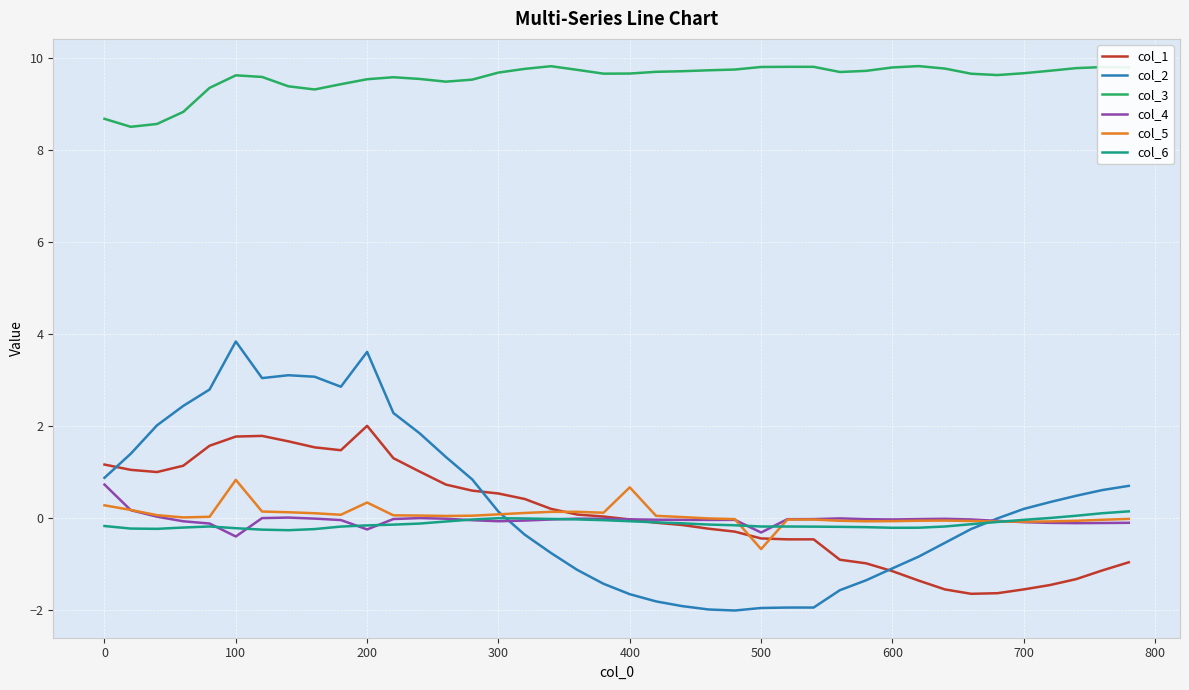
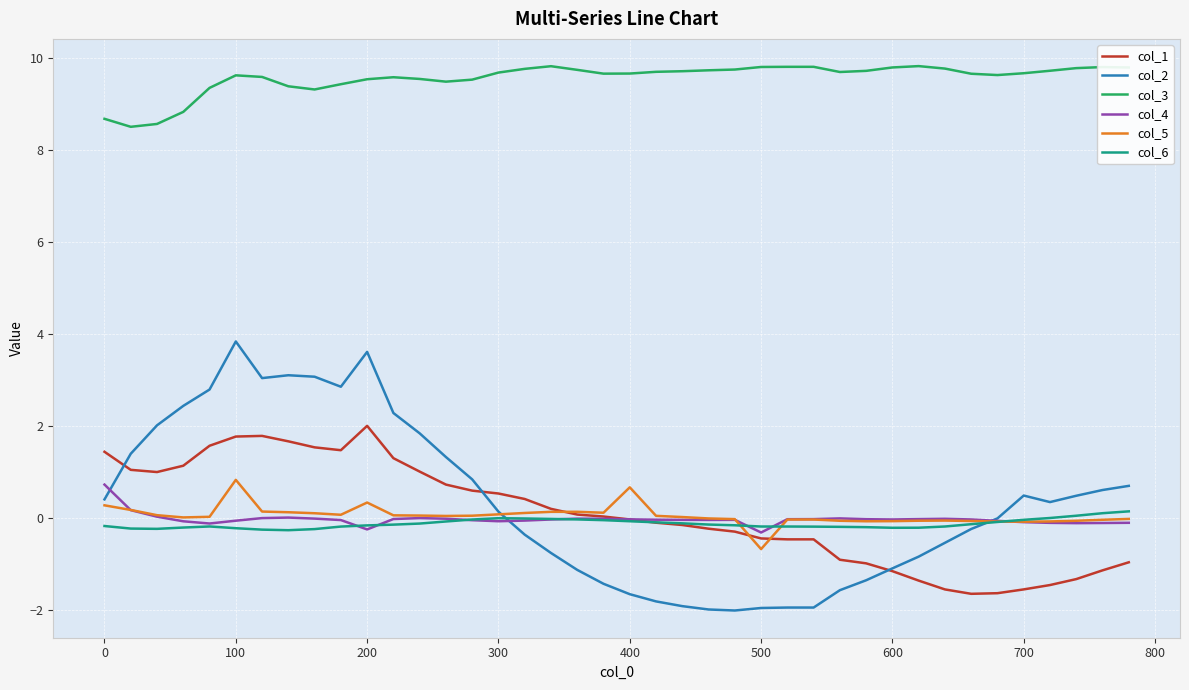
col_1, 0: 1.2 -> 1.4
col_2, 0: 0.9 -> 0.4
col_4, 100: -0.4 -> -0.1
col_2, 700: 0.2 -> 0.5
